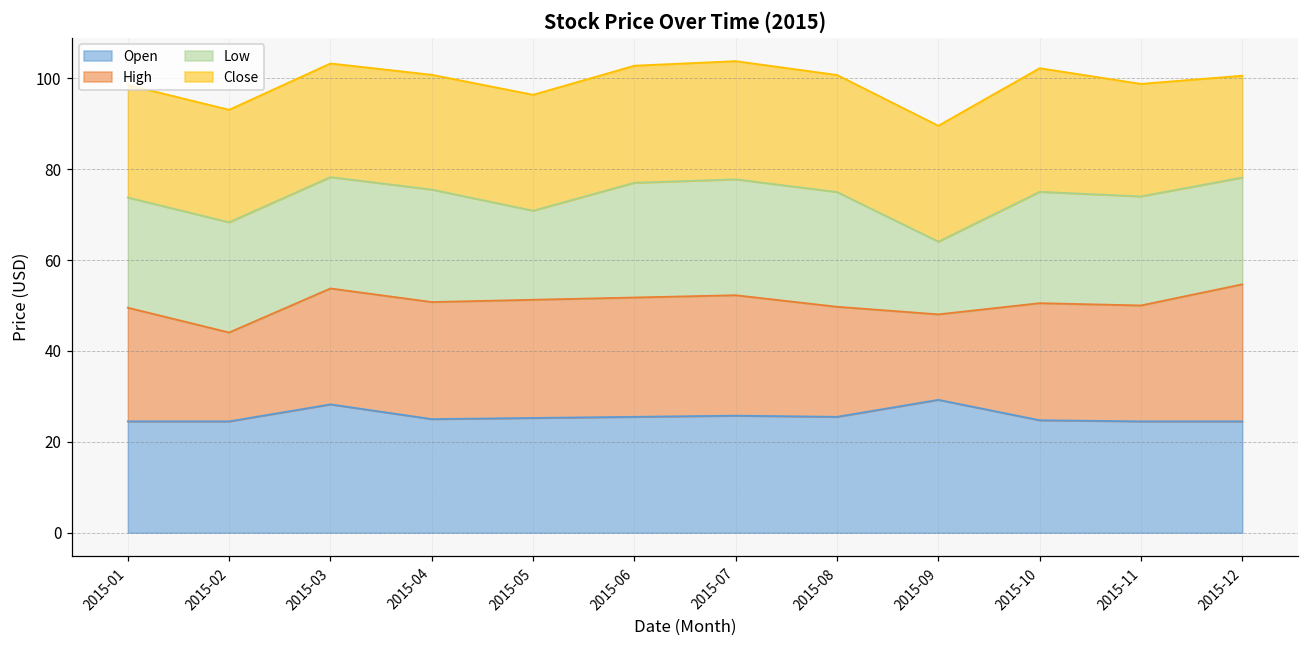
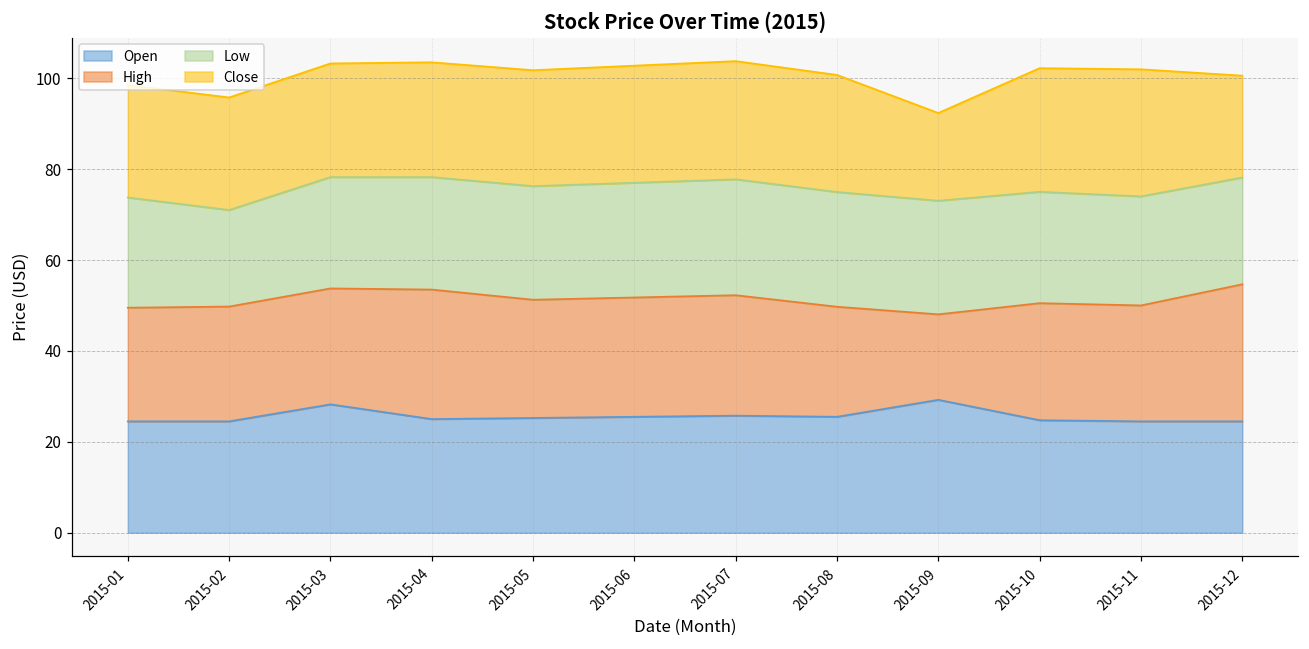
High, 2015-02: 20 -> 25
Low, 2015-02: 24 -> 21
High, 2015-04: 26 -> 28
Low, 2015-05: 20 -> 25
Low, 2015-09: 16 -> 25
Close, 2015-09: 26 -> 19
Close, 2015-11: 25 -> 28
